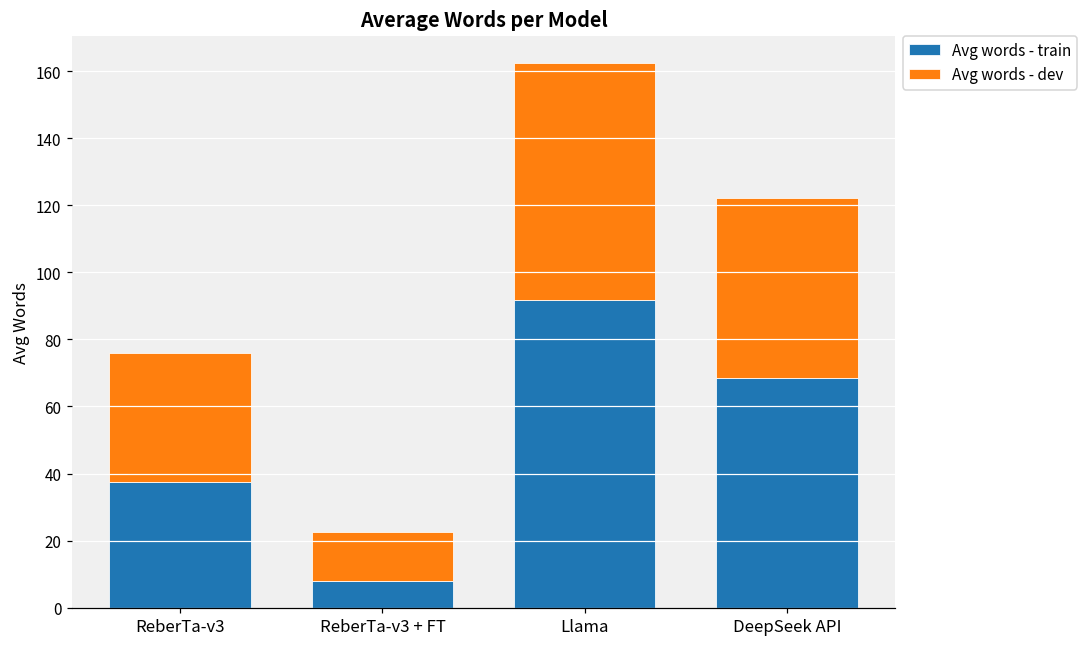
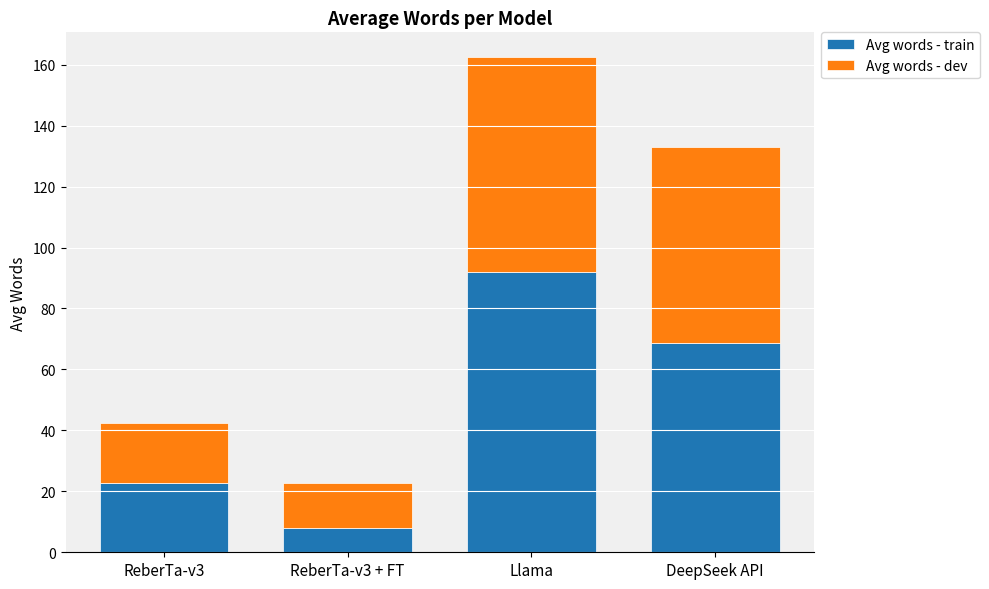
Avg words - train, ReberTa-v3: 37 -> 23
Avg words - dev, ReberTa-v3: 39 -> 20
Avg words - dev, DeepSeek API: 54 -> 64
